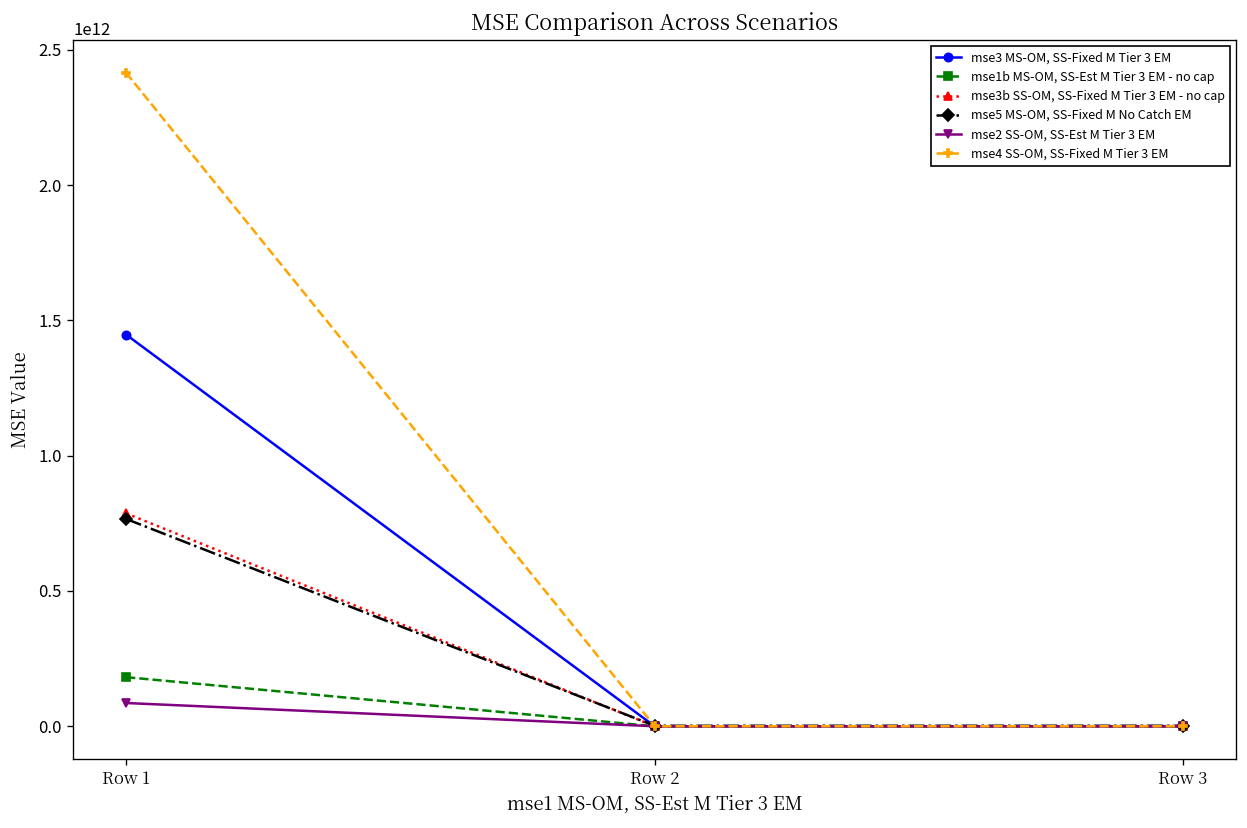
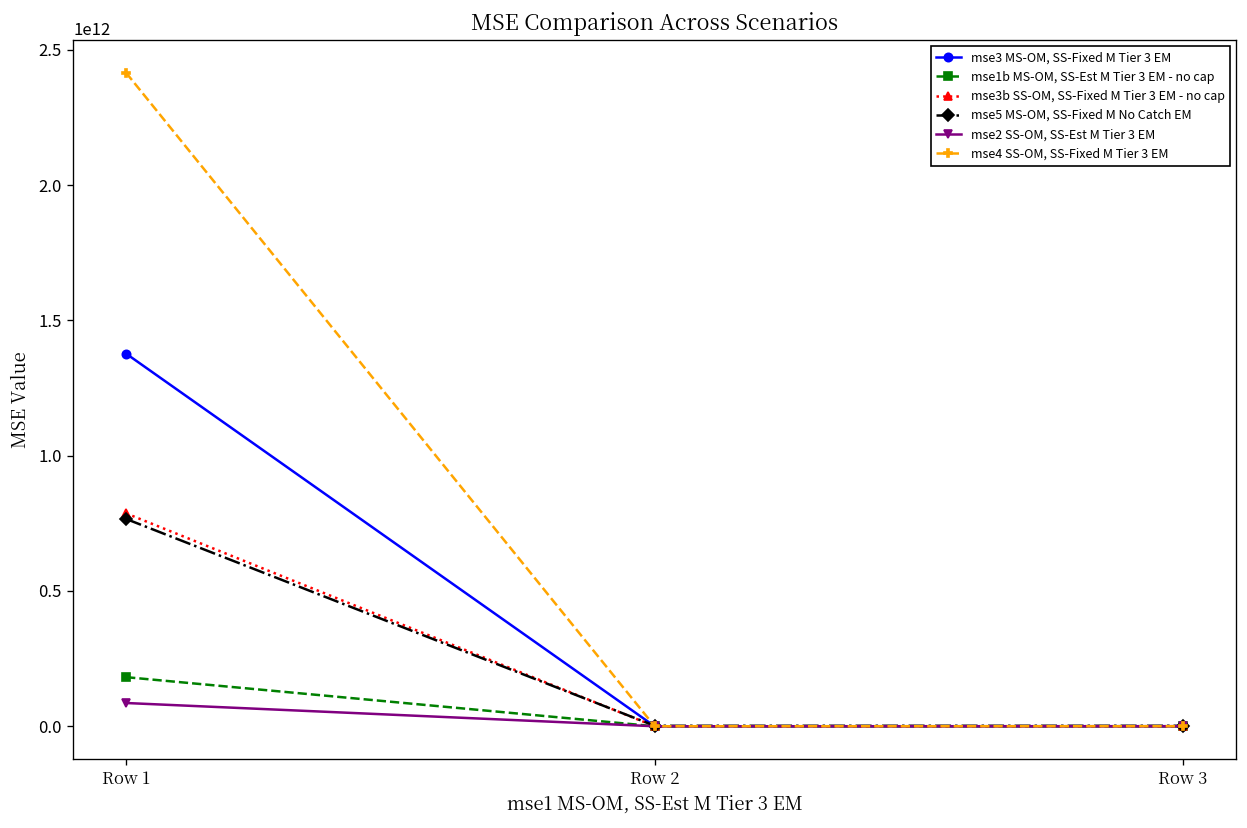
mse3 MS-OM, SS-Fixed M Tier 3 EM, Row 1: 1450000000000 -> 1380000000000
